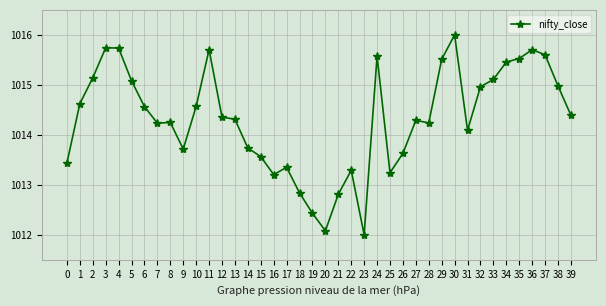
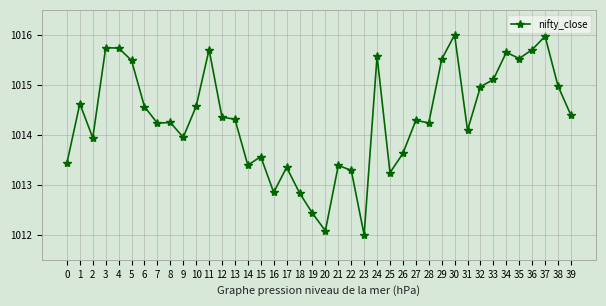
2: 1015.1 -> 1013.9
5: 1015.1 -> 1015.5
9: 1013.7 -> 1014.0
14: 1013.7 -> 1013.4
16: 1013.2 -> 1012.8
21: 1012.8 -> 1013.4
34: 1015.5 -> 1015.7
37: 1015.6 -> 1016.0
